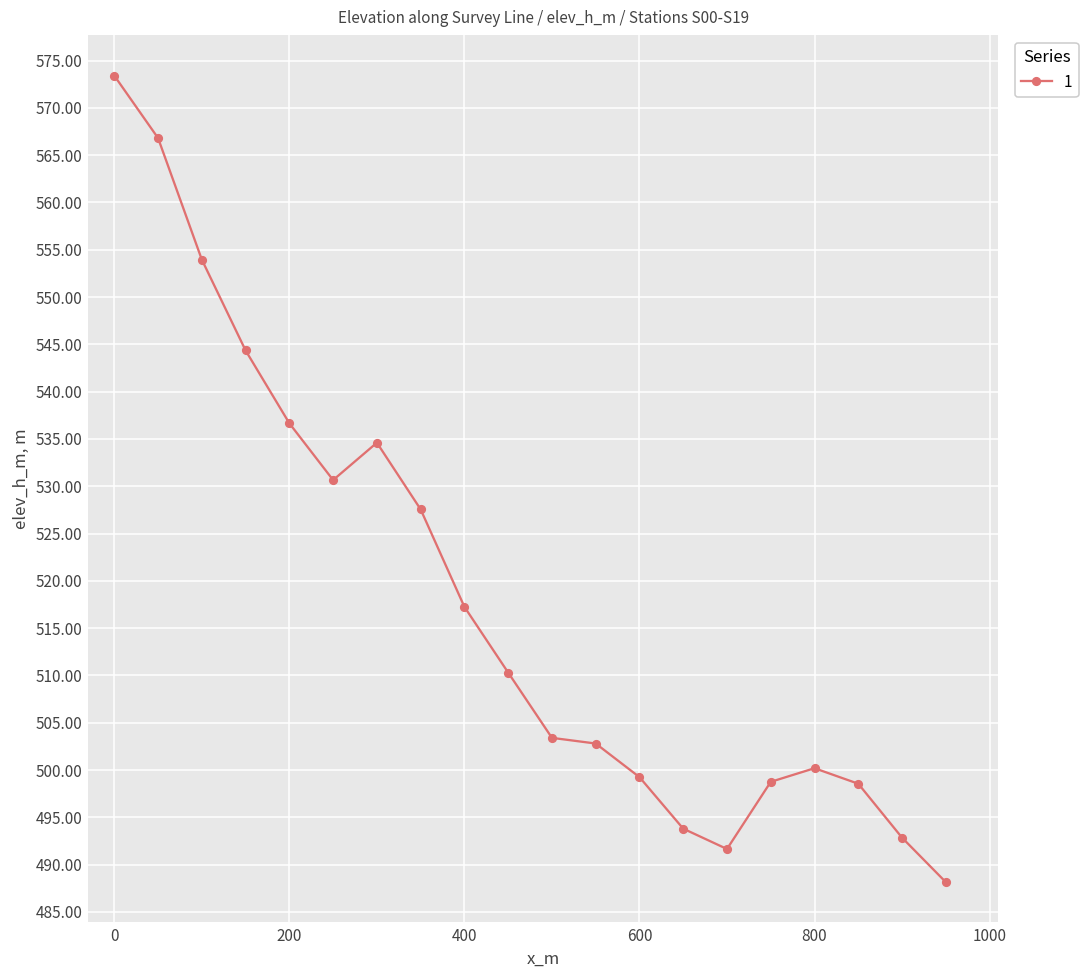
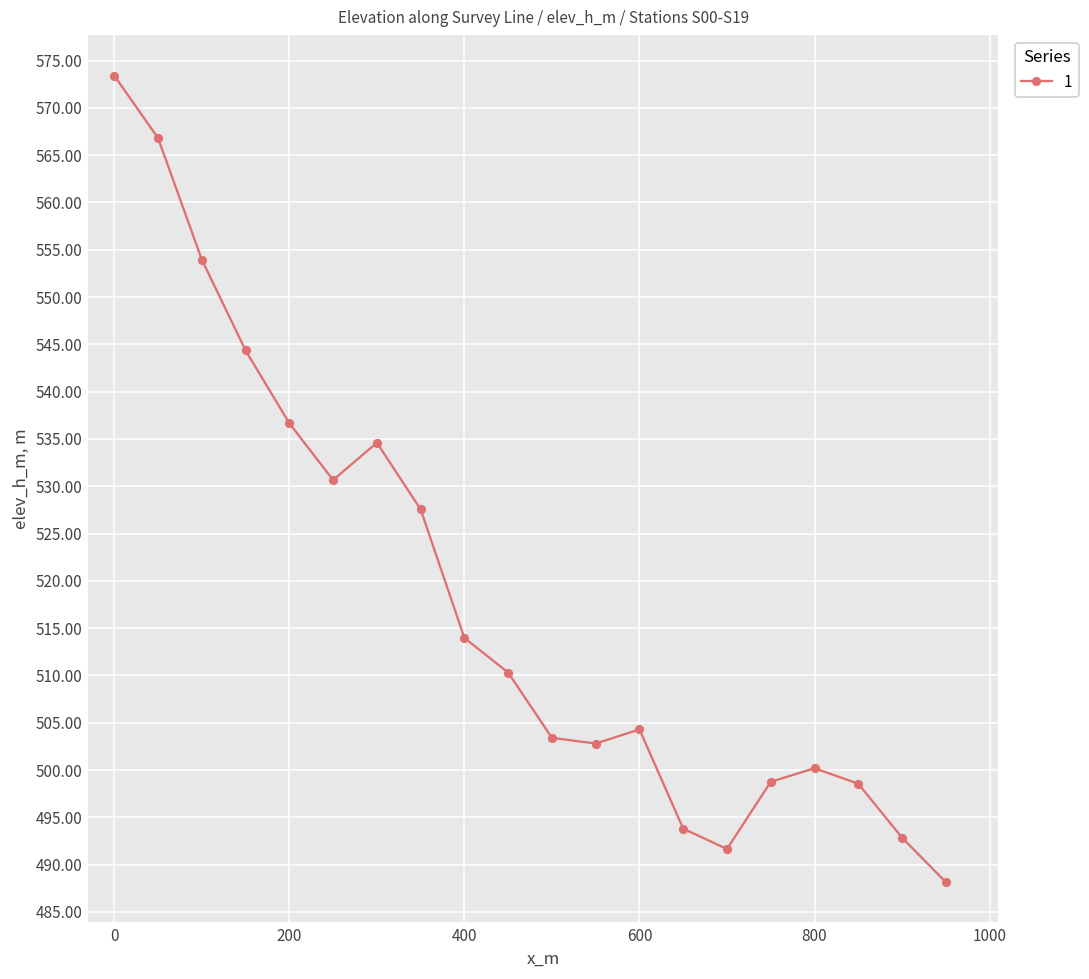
400: 517 -> 514
600: 499 -> 504
